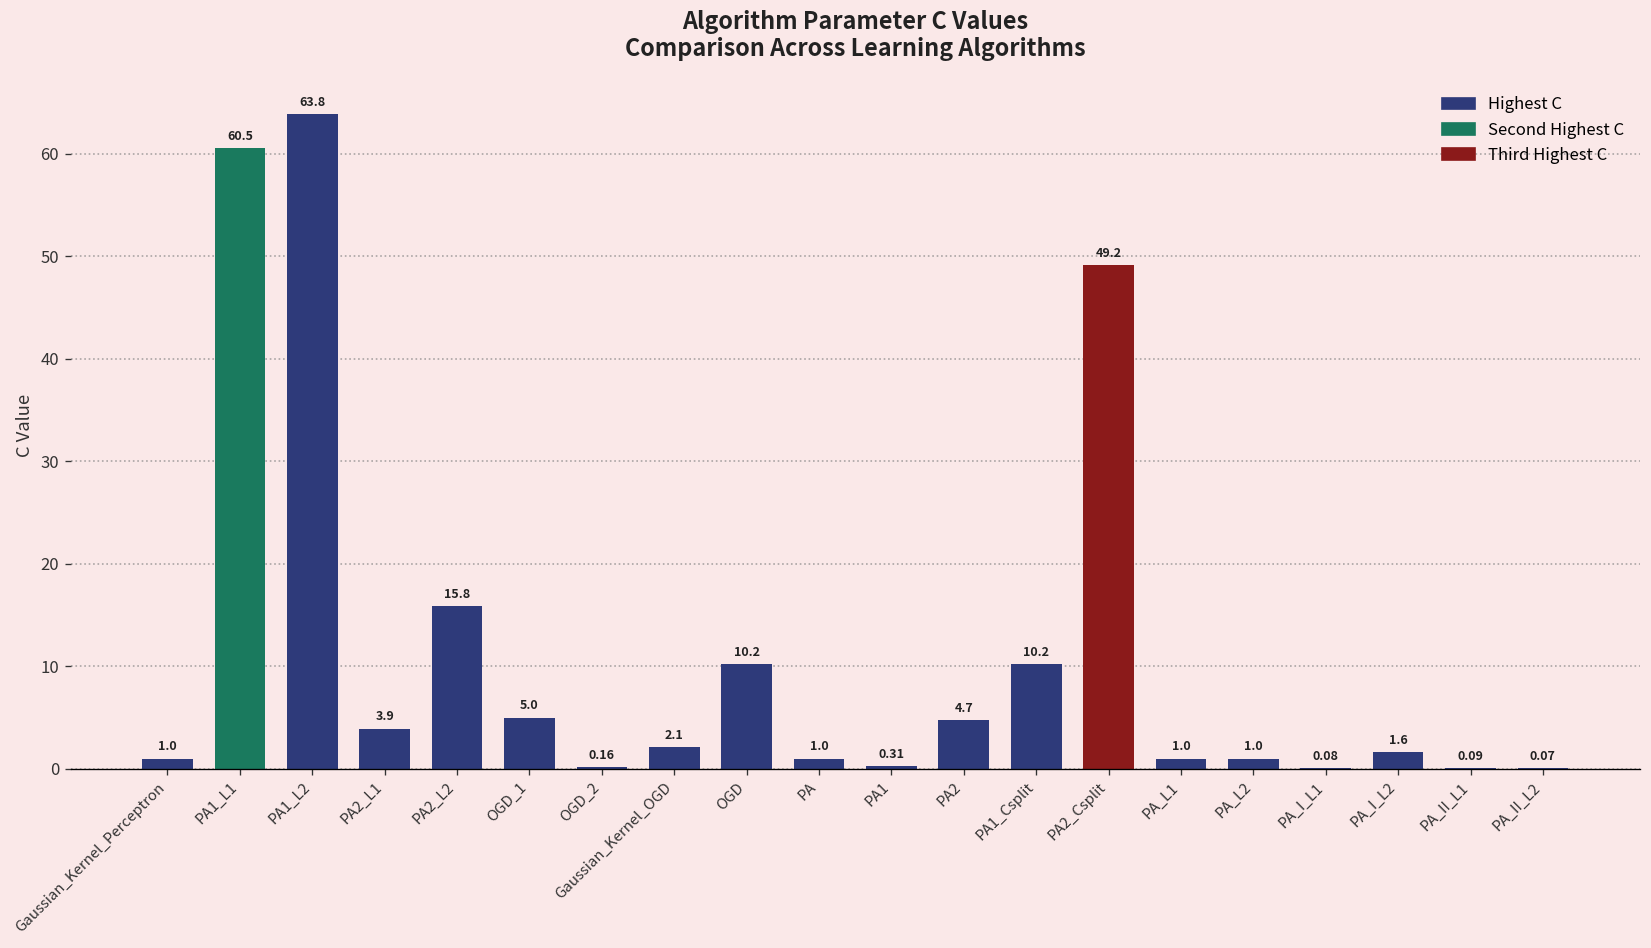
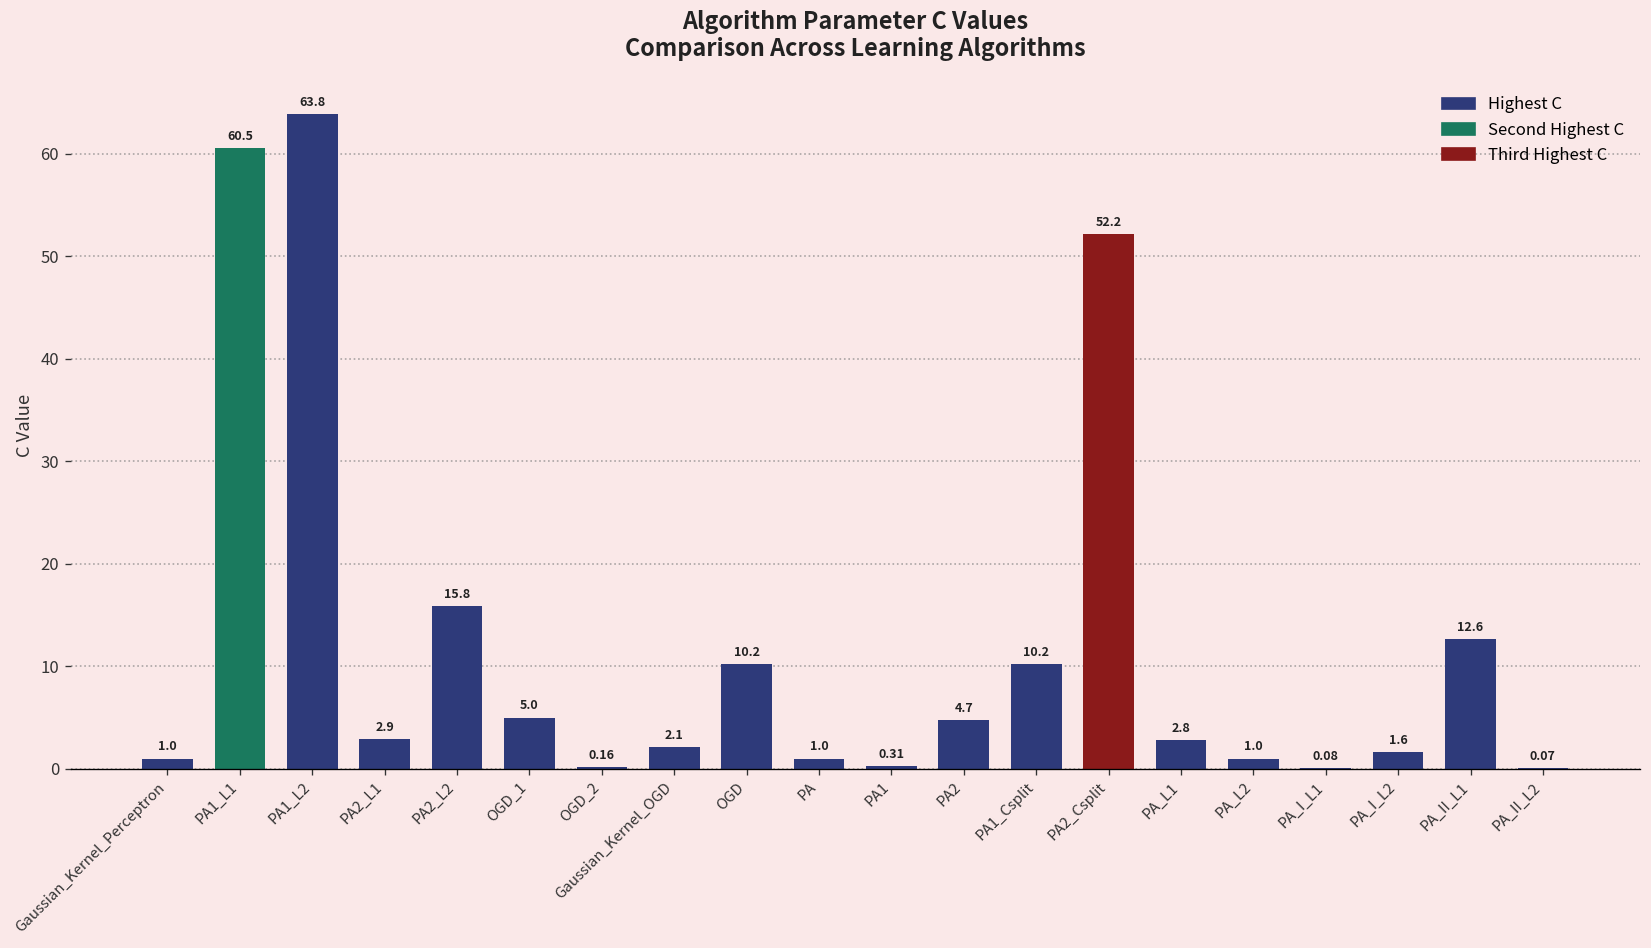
PA2_L1: 3.9 -> 2.9
PA2_Csplit: 49.2 -> 52.2
PA_L1: 1.0 -> 2.8
PA_II_L1: 0.09 -> 12.6
